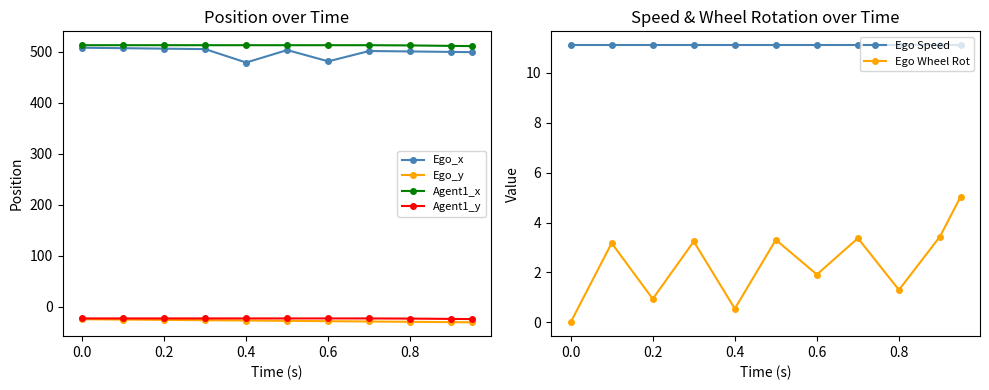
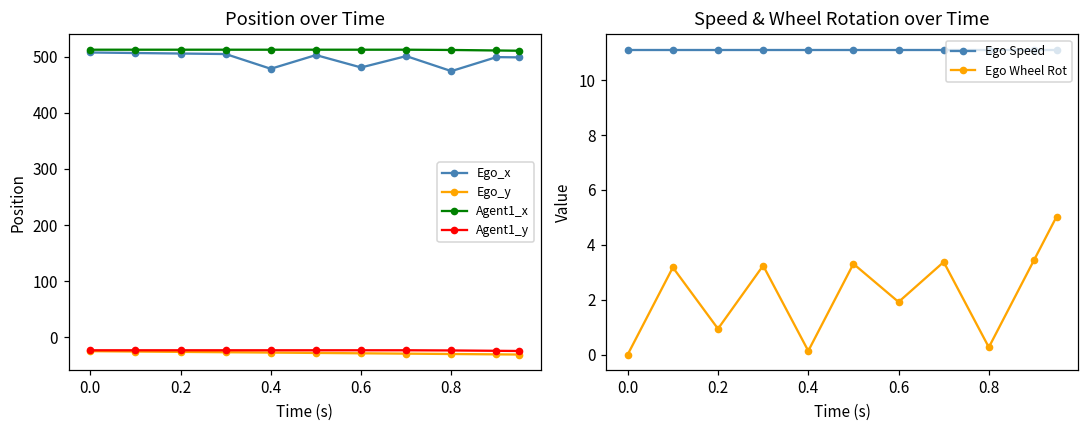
Position over Time, Ego_x, 0.8: 500 -> 470
Speed & Wheel Rotation over Time, Ego Wheel Rot, 0.4: 0.5 -> 0.1
Speed & Wheel Rotation over Time, Ego Wheel Rot, 0.8: 1.3 -> 0.3
